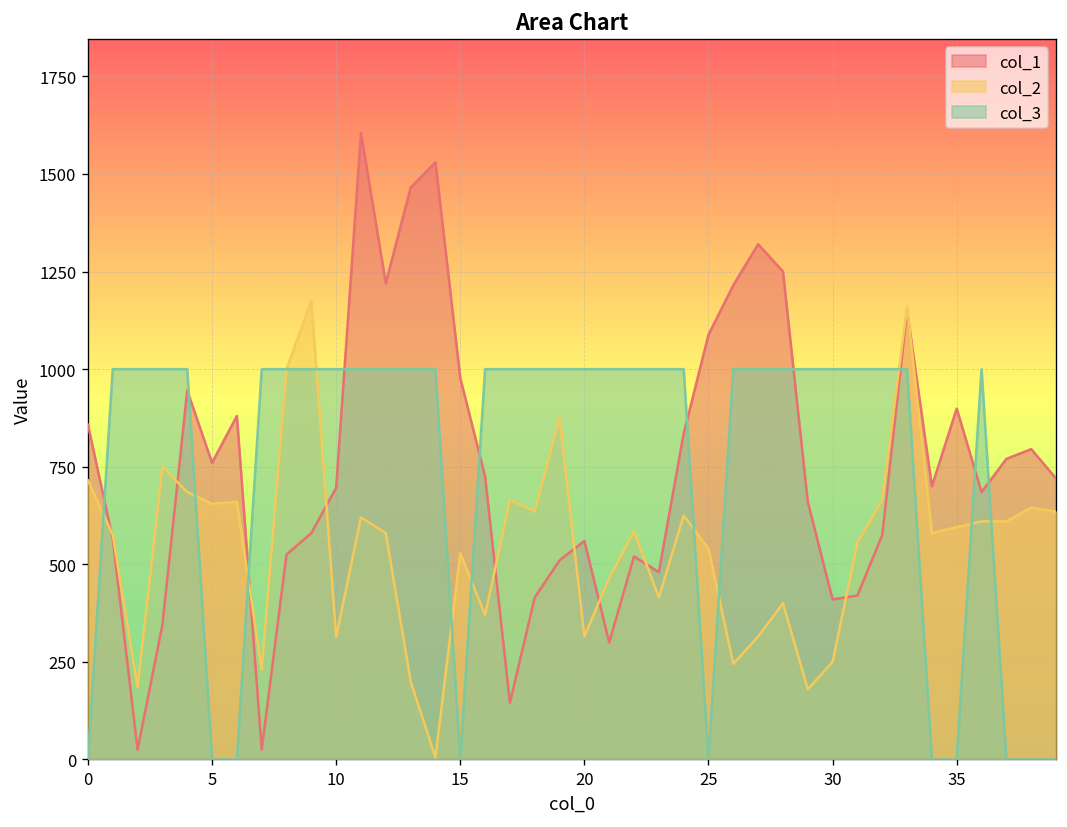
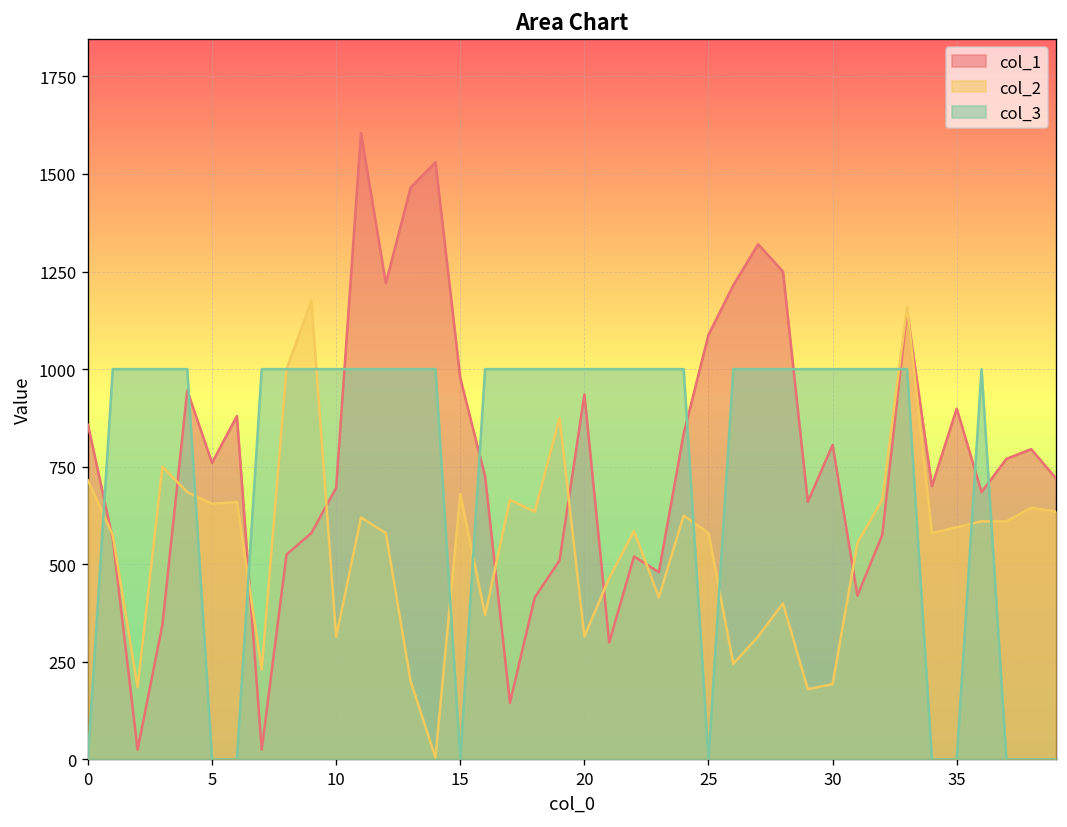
col_2, 15: 530 -> 680
col_1, 20: 560 -> 940
col_2, 25: 540 -> 580
col_1, 30: 410 -> 810
col_2, 30: 250 -> 190
